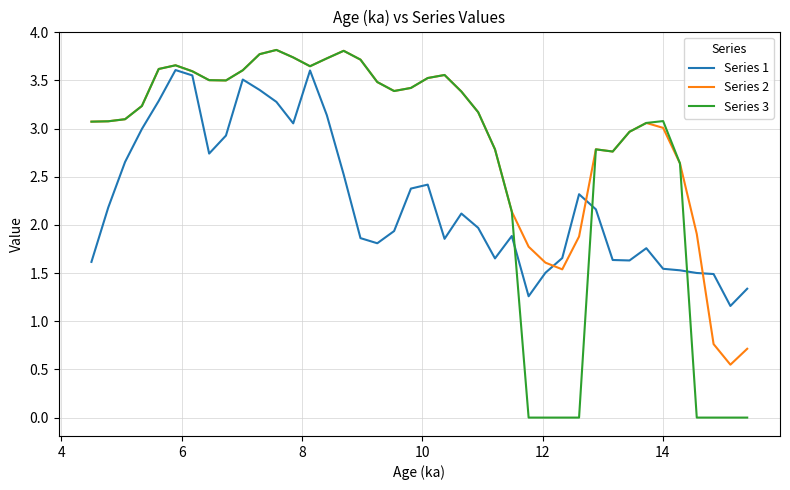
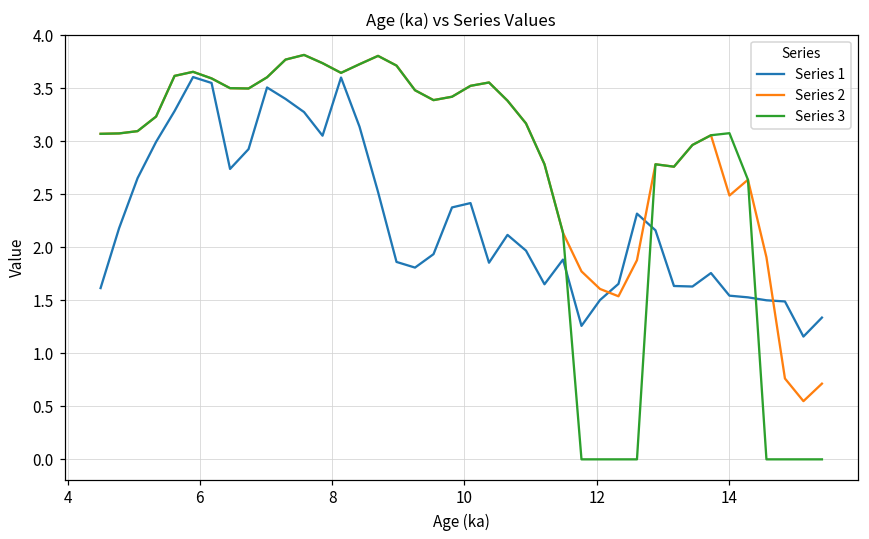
Series 2, 14: 3.0 -> 2.5
